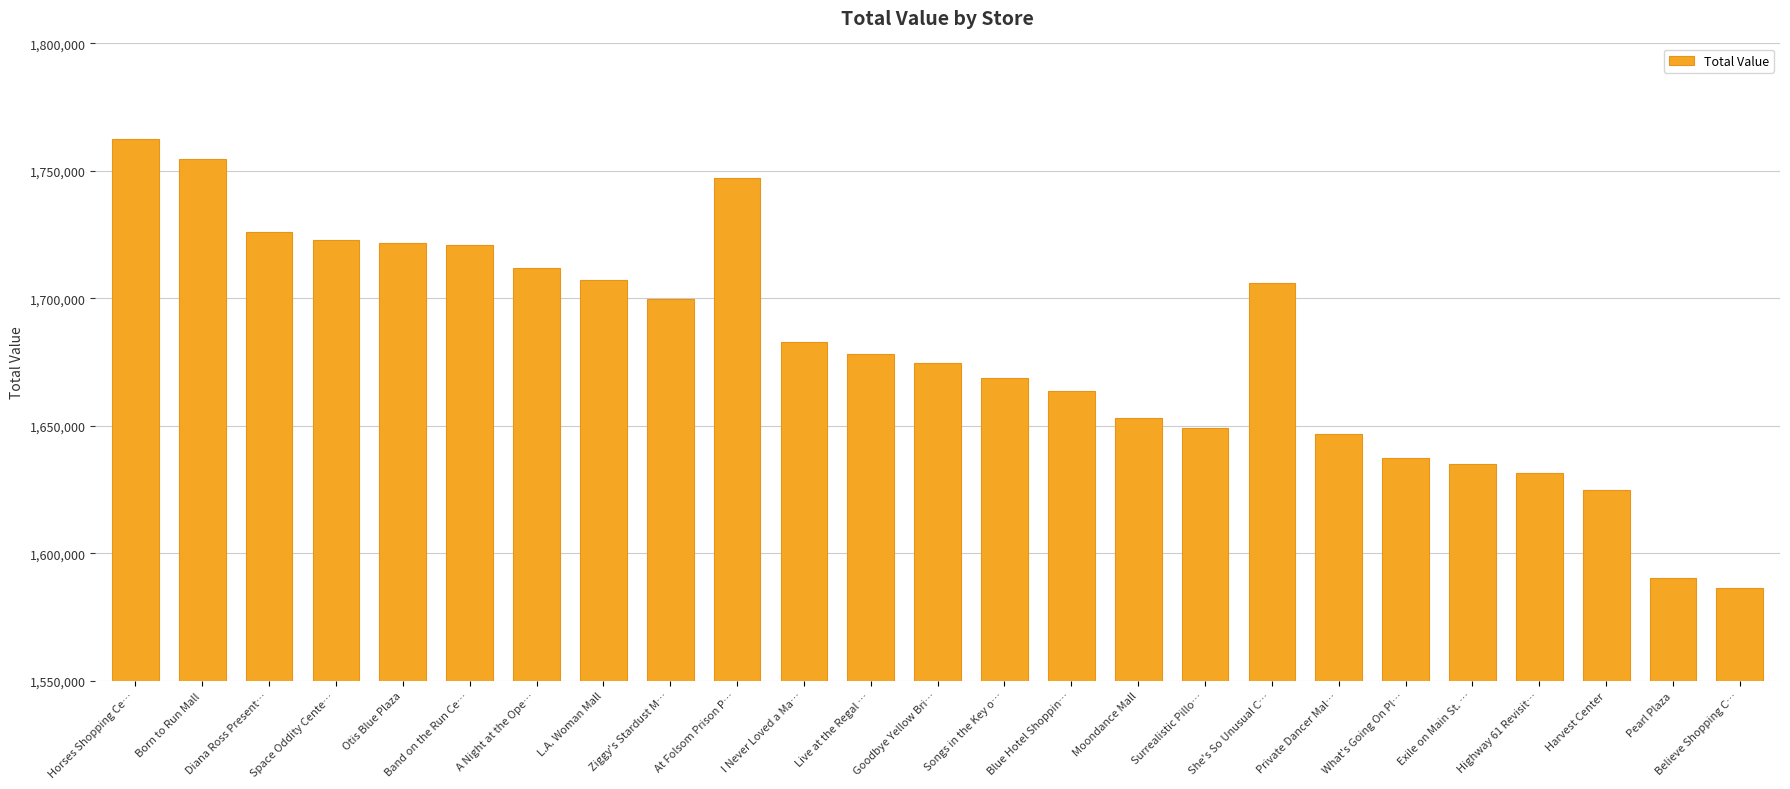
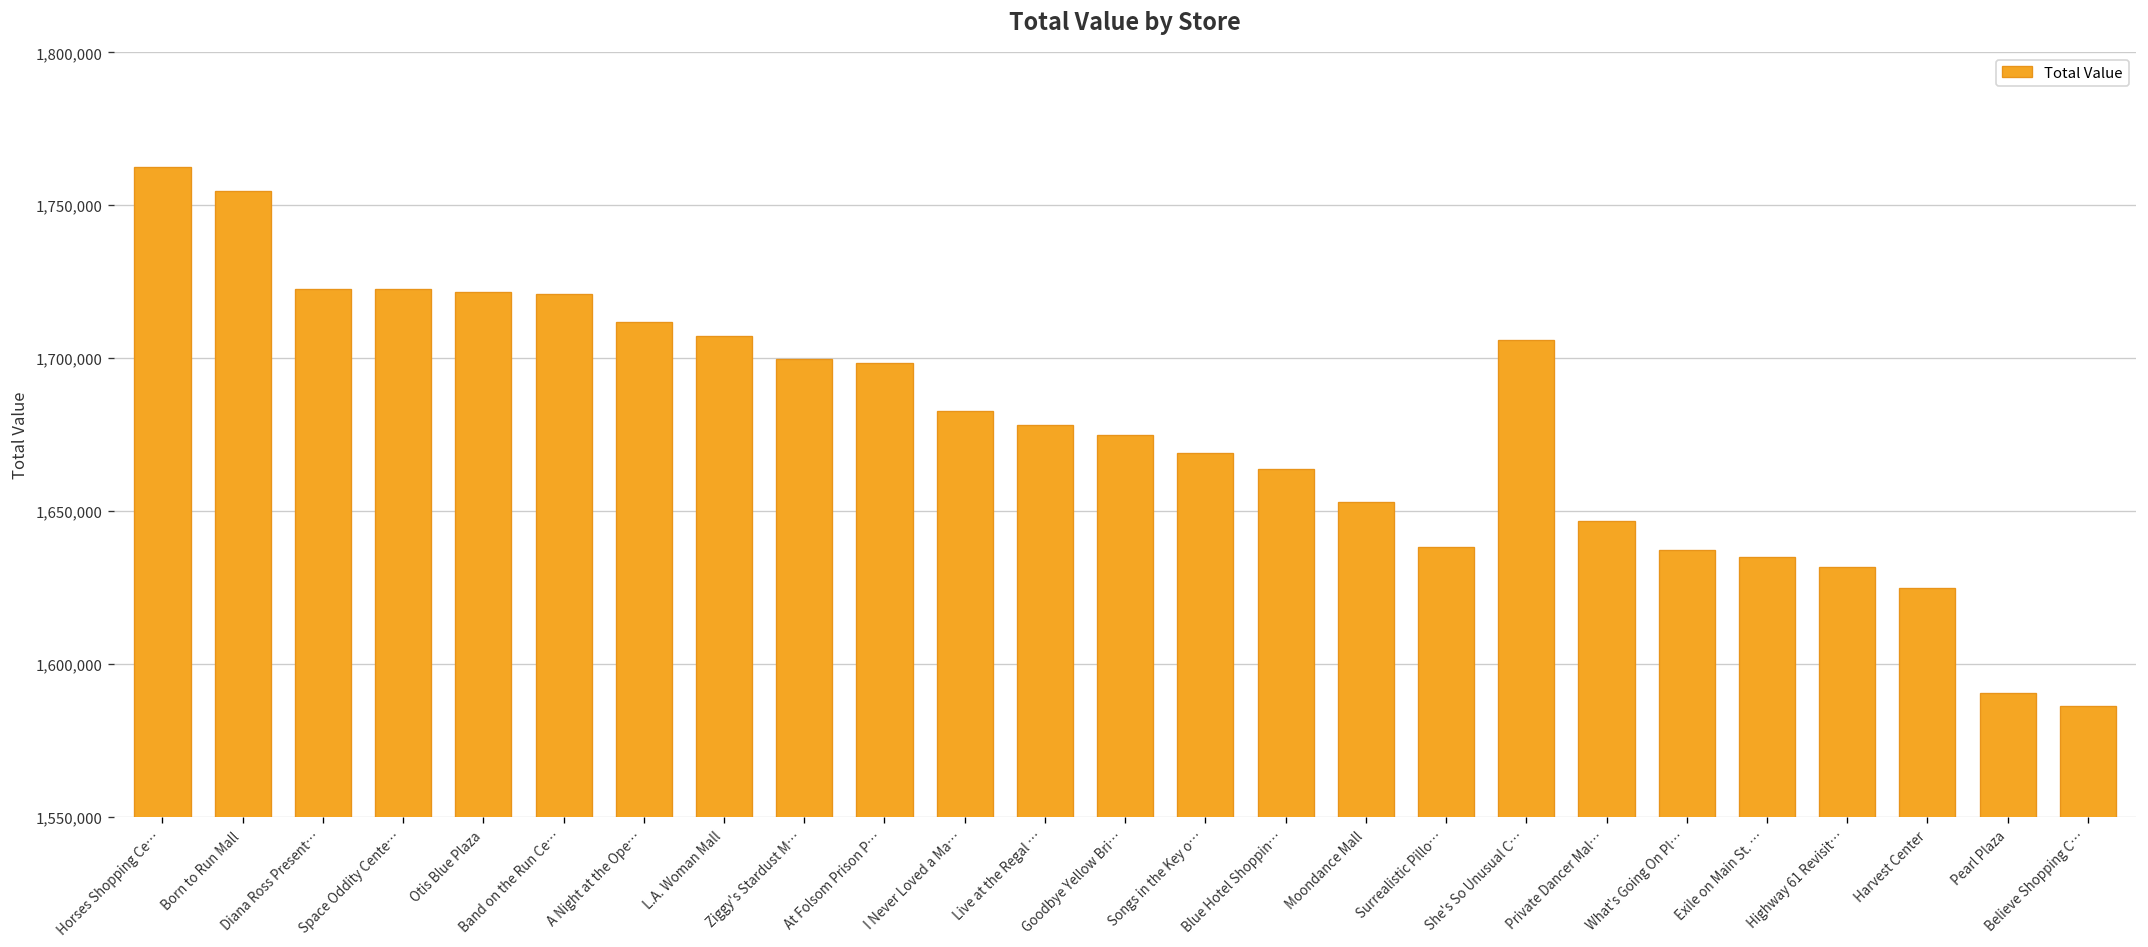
Diana Ross Present…: 1,726,000 -> 1,723,000
At Folsom Prison P…: 1,747,000 -> 1,698,000
Surrealistic Pillo…: 1,649,000 -> 1,638,000
